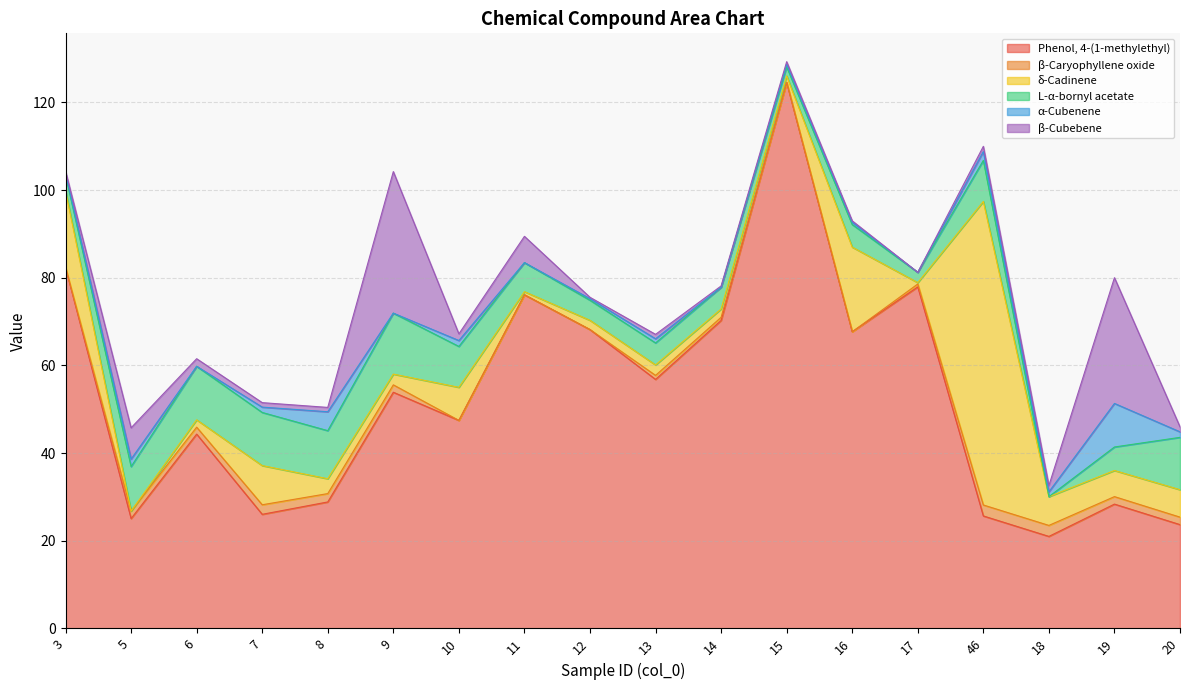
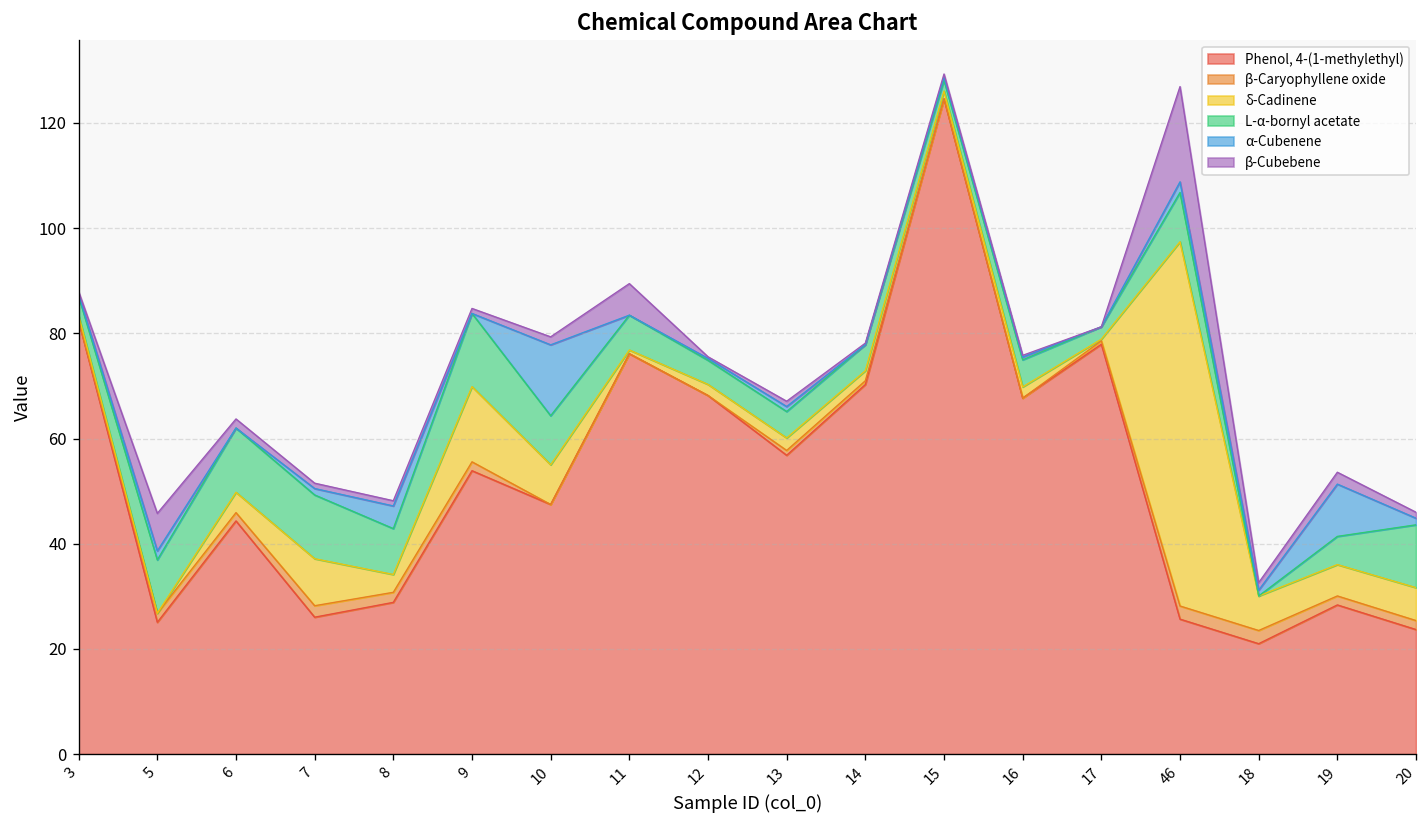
δ-Cadinene, 3: 18 -> 1
δ-Cadinene, 6: 2 -> 4
L-α-bornyl acetate, 8: 11 -> 9
δ-Cadinene, 9: 2 -> 14
β-Cubebene, 9: 32 -> 1
α-Cubenene, 10: 1 -> 13
δ-Cadinene, 16: 19 -> 2
β-Cubebene, 46: 1 -> 18
β-Cubebene, 19: 29 -> 2
